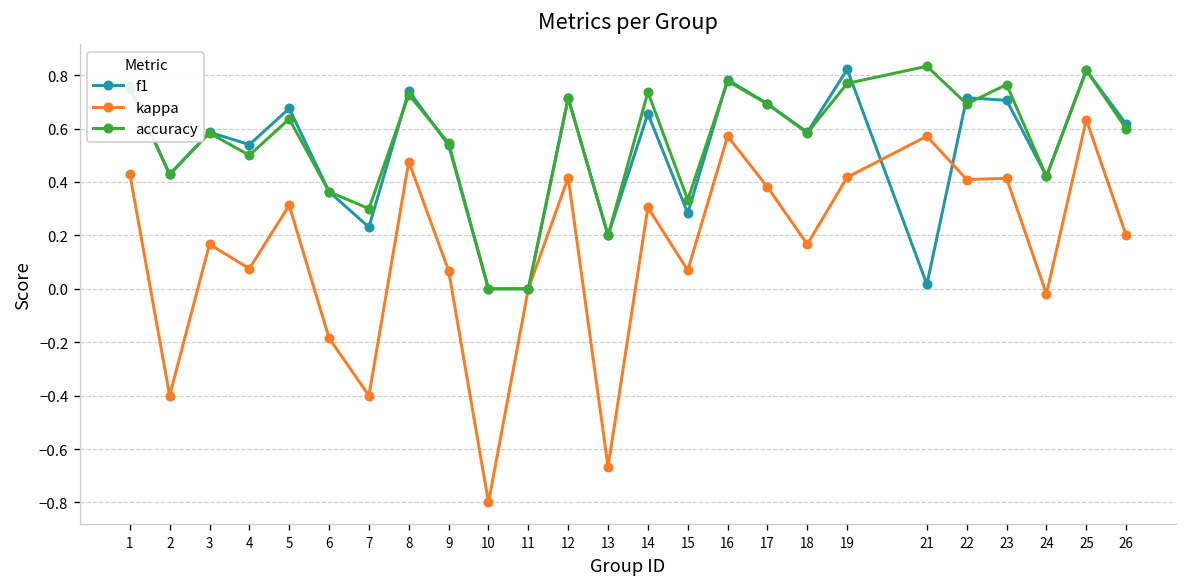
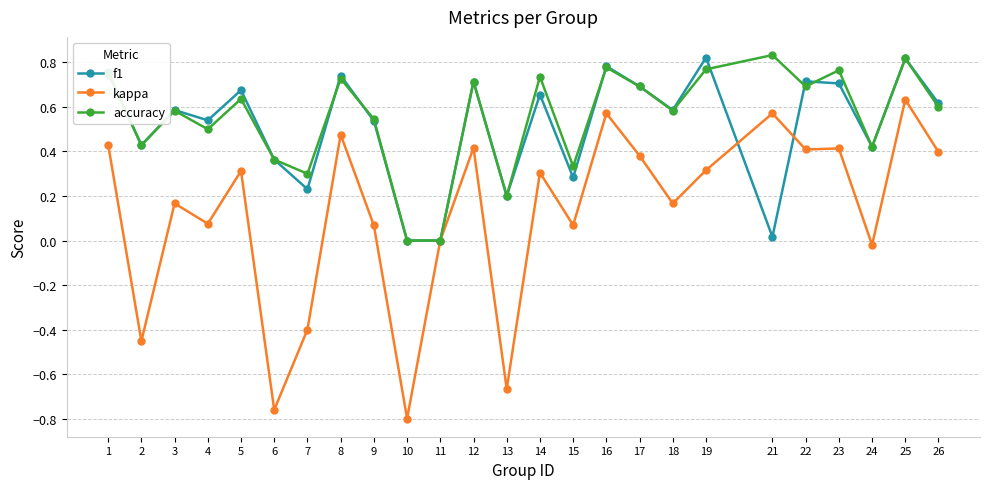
kappa, 2: -0.40 -> -0.45
kappa, 6: -0.18 -> -0.76
kappa, 19: 0.42 -> 0.32
kappa, 26: 0.20 -> 0.40
